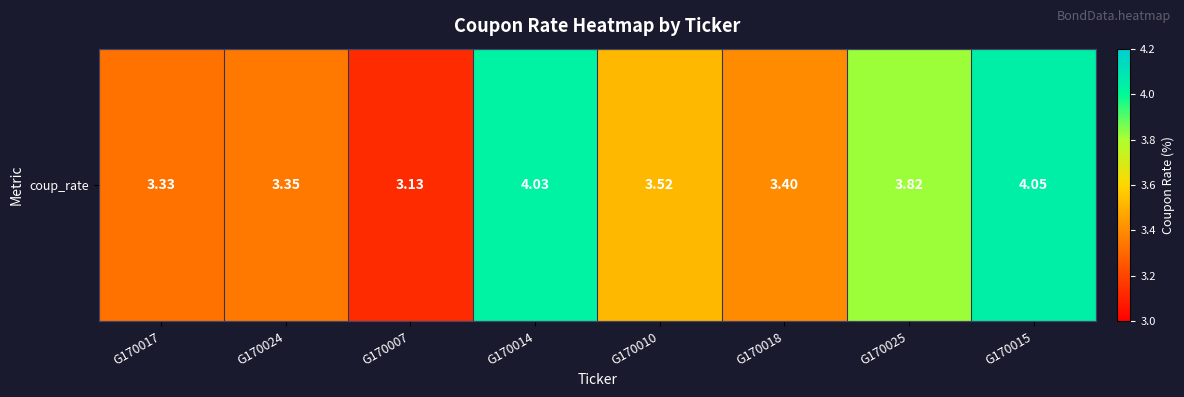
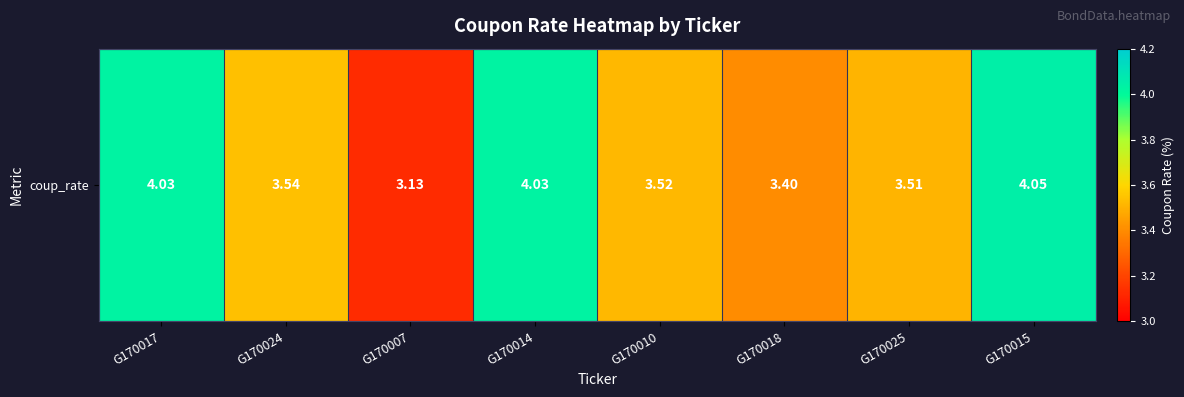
coup_rate, G170017: 3.33 -> 4.03
coup_rate, G170024: 3.35 -> 3.54
coup_rate, G170025: 3.82 -> 3.51
